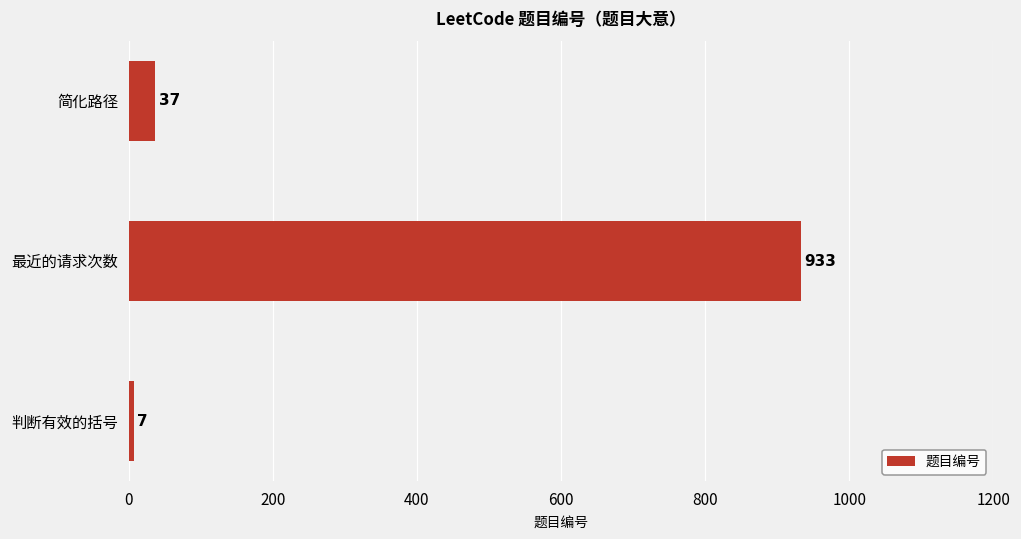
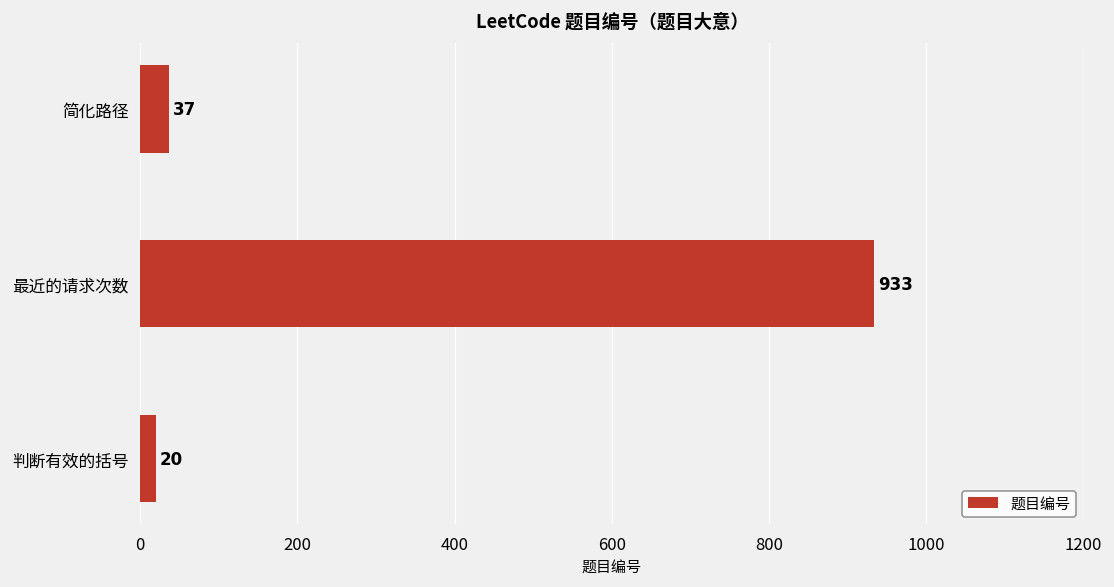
判断有效的括号: 7 -> 20
